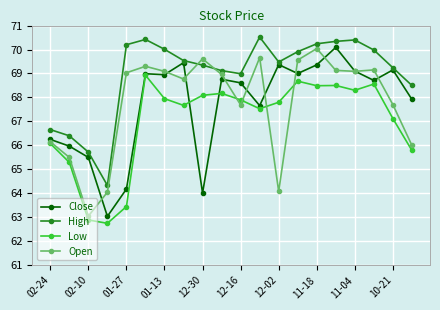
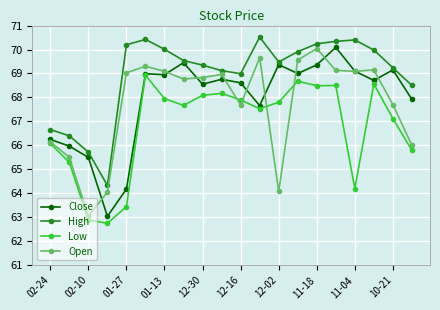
Close, 12-30: 64.0 -> 68.6
Open, 12-30: 69.6 -> 68.8
Low, 11-04: 68.3 -> 64.2
